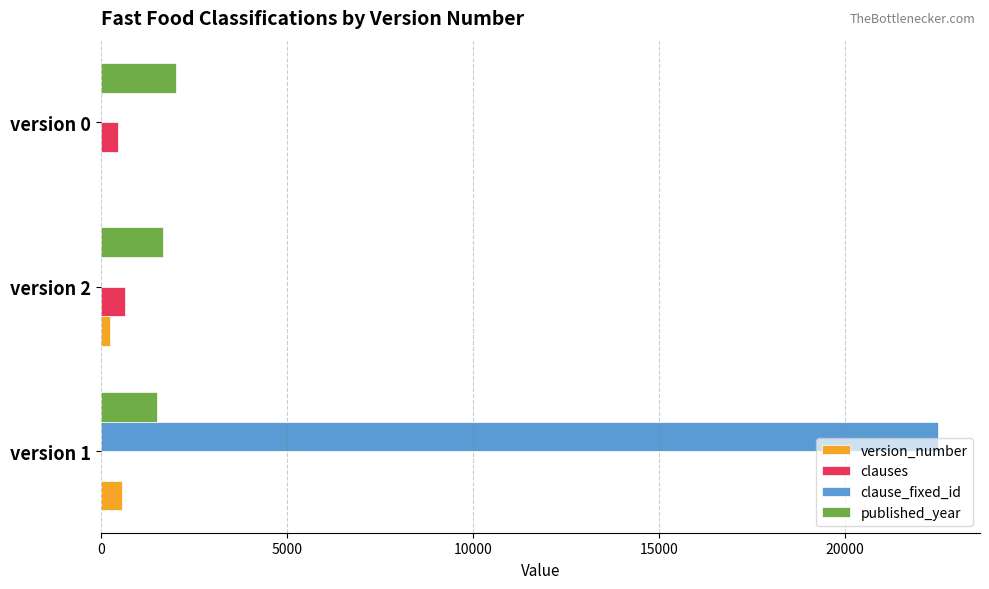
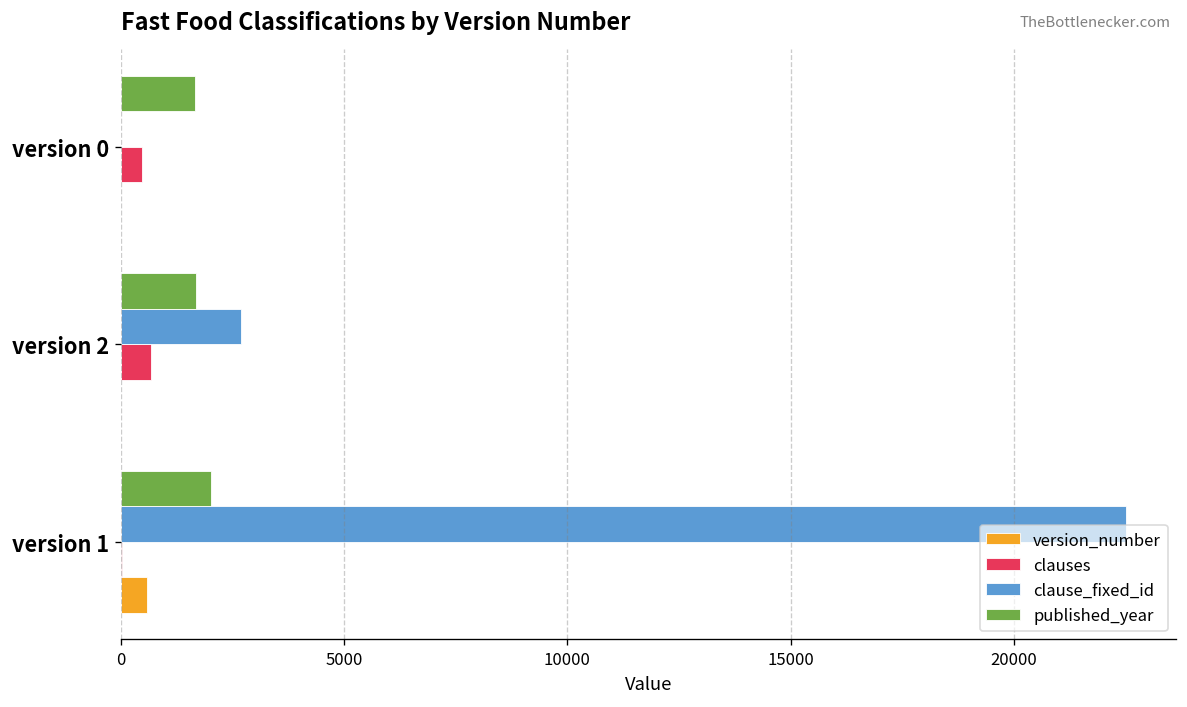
published_year, version 0: 2000 -> 1700
clause_fixed_id, version 2: 0 -> 2700
version_number, version 2: 200 -> 0
published_year, version 1: 1500 -> 2000
